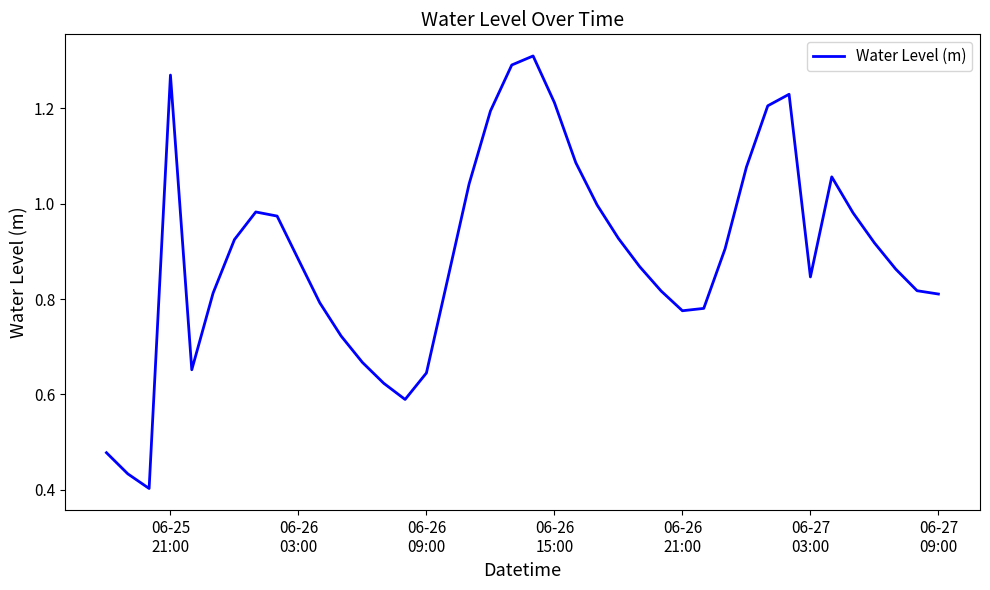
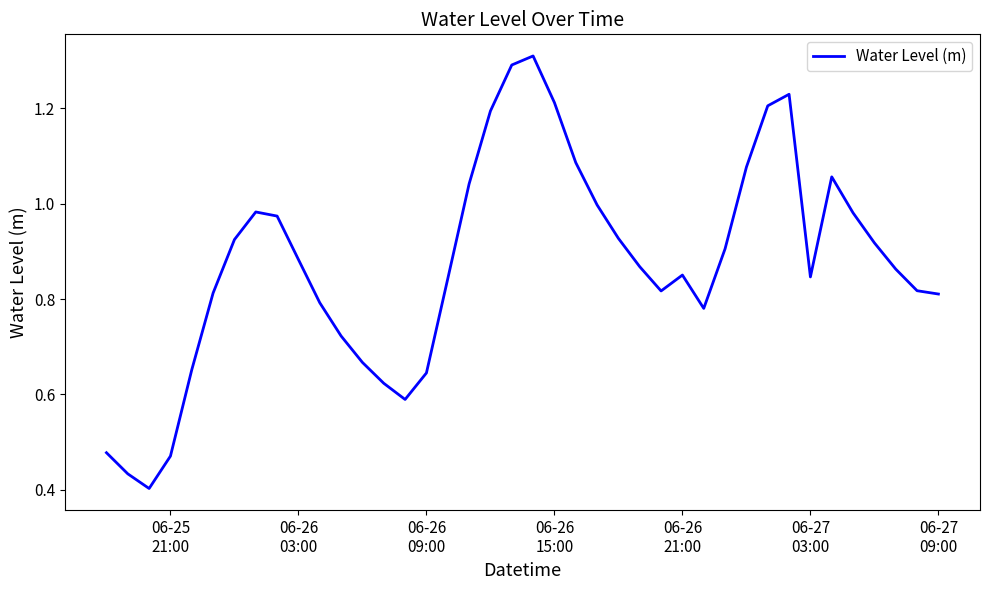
06-25 21:00: 1.27 -> 0.47
06-26 21:00: 0.78 -> 0.85
